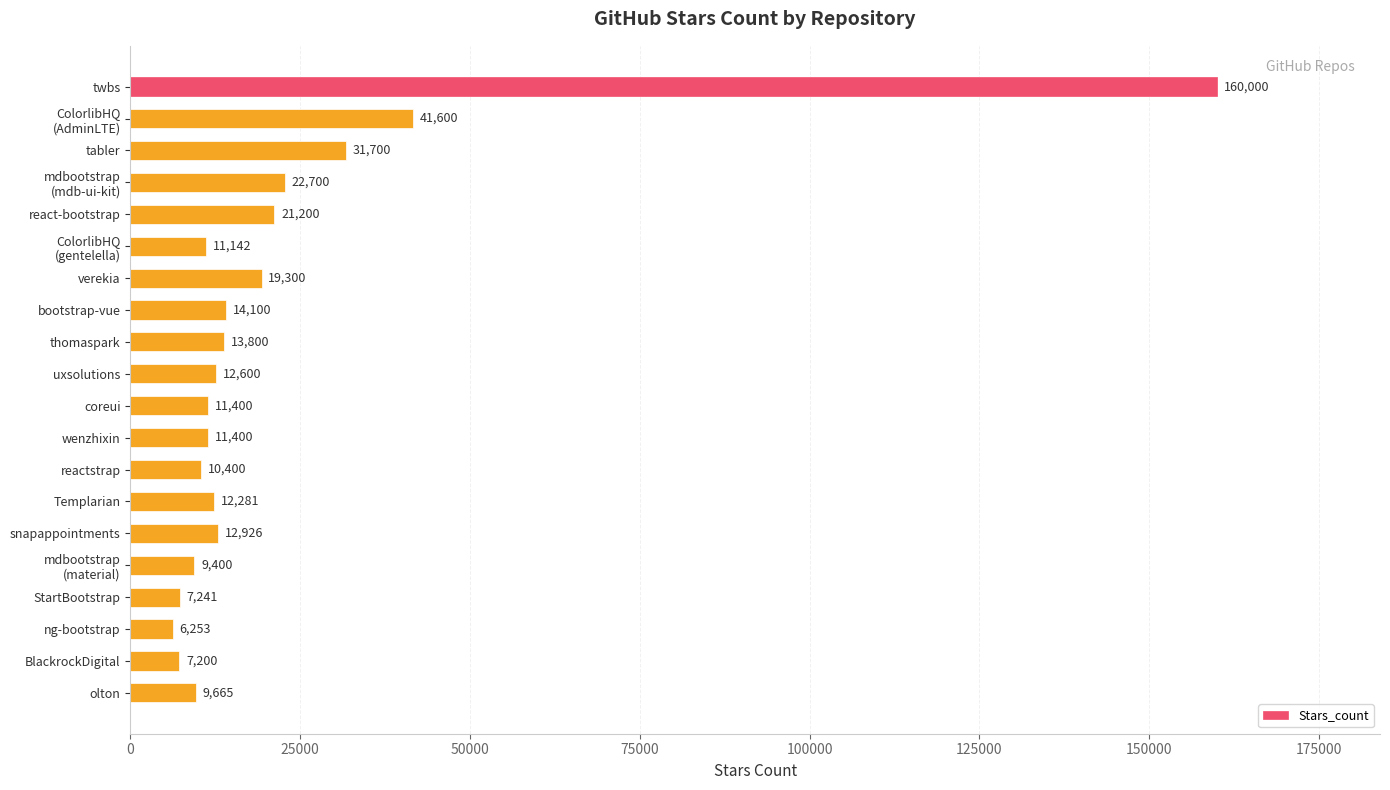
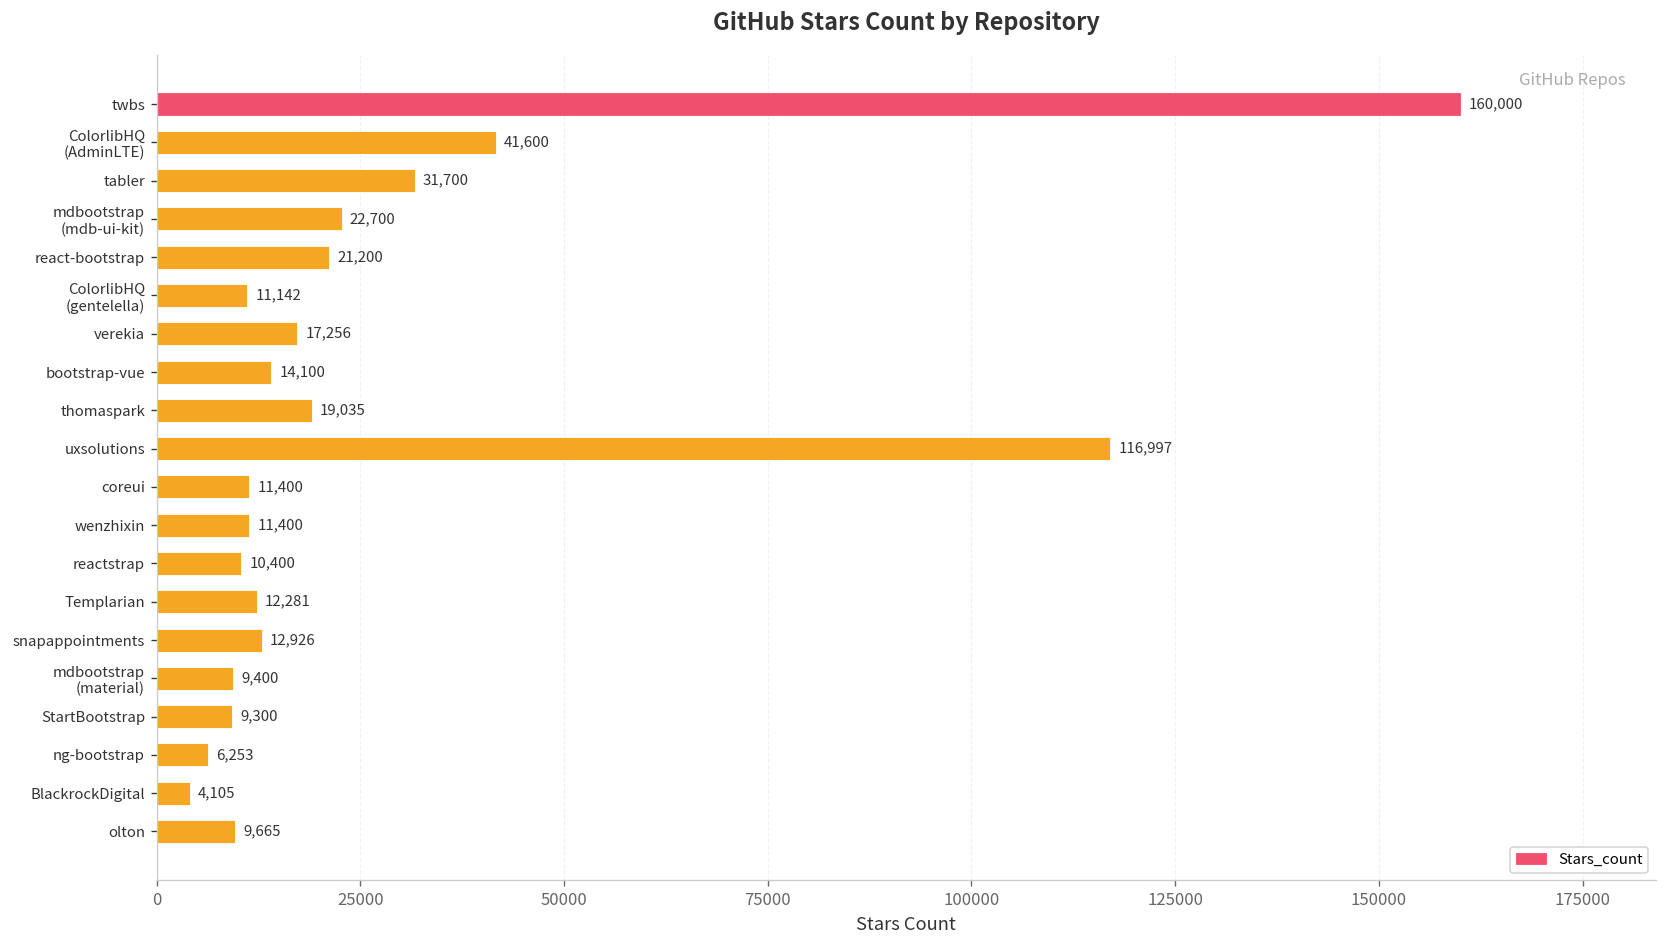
verekia: 19,300 -> 17,256
thomaspark: 13,800 -> 19,035
uxsolutions: 12,600 -> 116,997
StartBootstrap: 7,241 -> 9,300
BlackrockDigital: 7,200 -> 4,105
